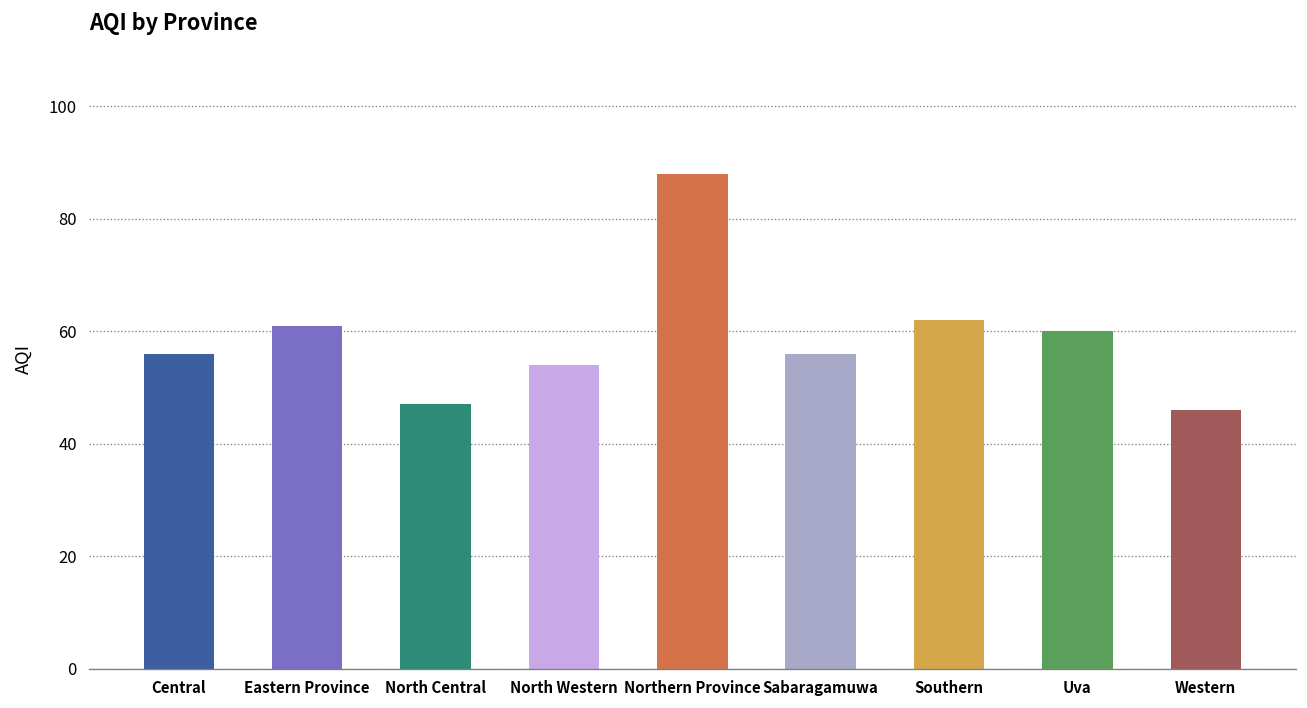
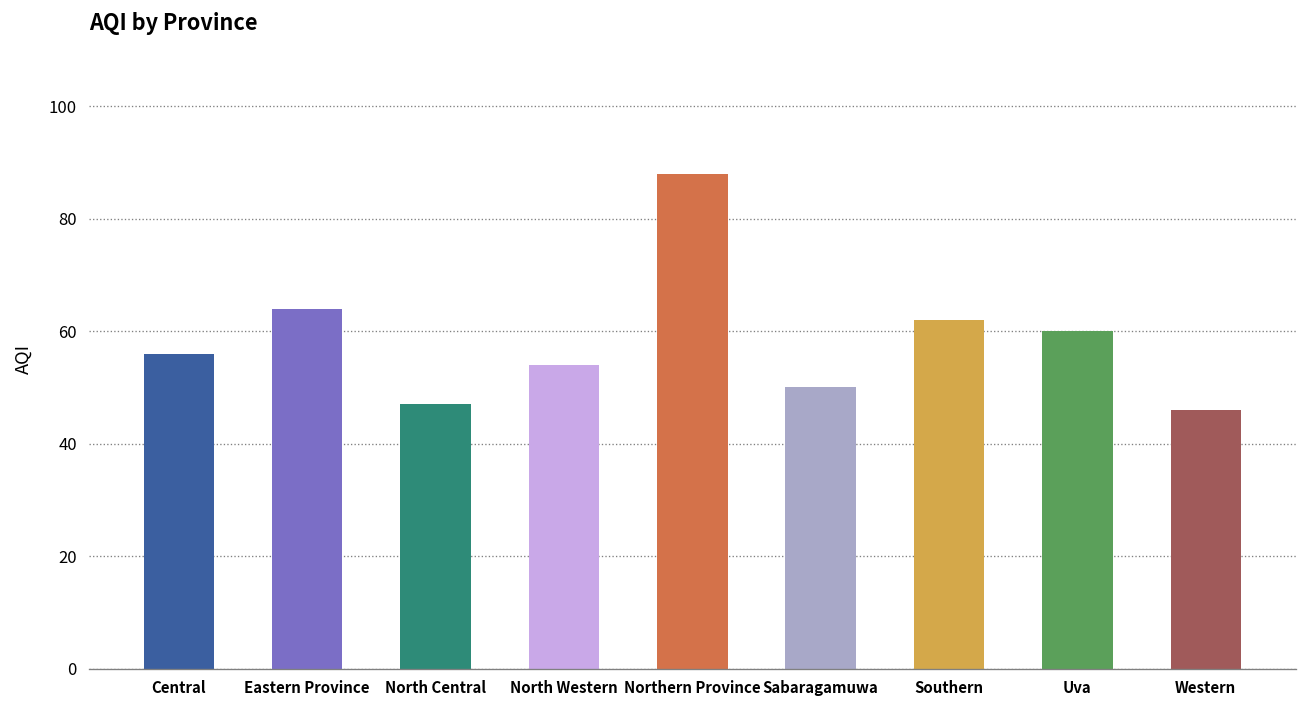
Eastern Province: 61 -> 64
Sabaragamuwa: 56 -> 50
